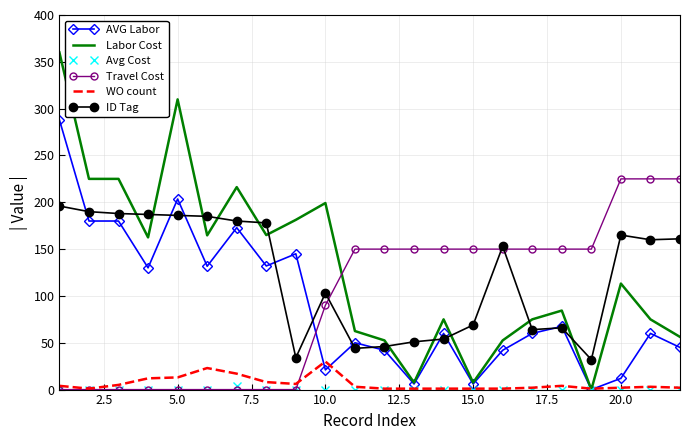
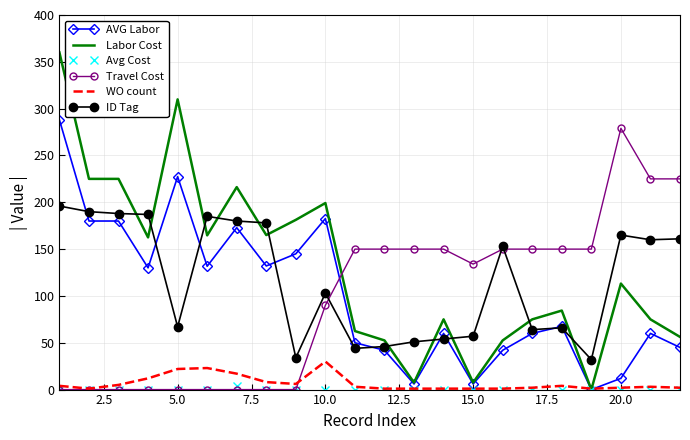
AVG Labor, 5.0: 200 -> 230
WO count, 5.0: 10 -> 20
ID Tag, 5.0: 190 -> 70
AVG Labor, 10.0: 20 -> 180
Travel Cost, 15.0: 150 -> 130
ID Tag, 15.0: 70 -> 60
Travel Cost, 20.0: 230 -> 280
